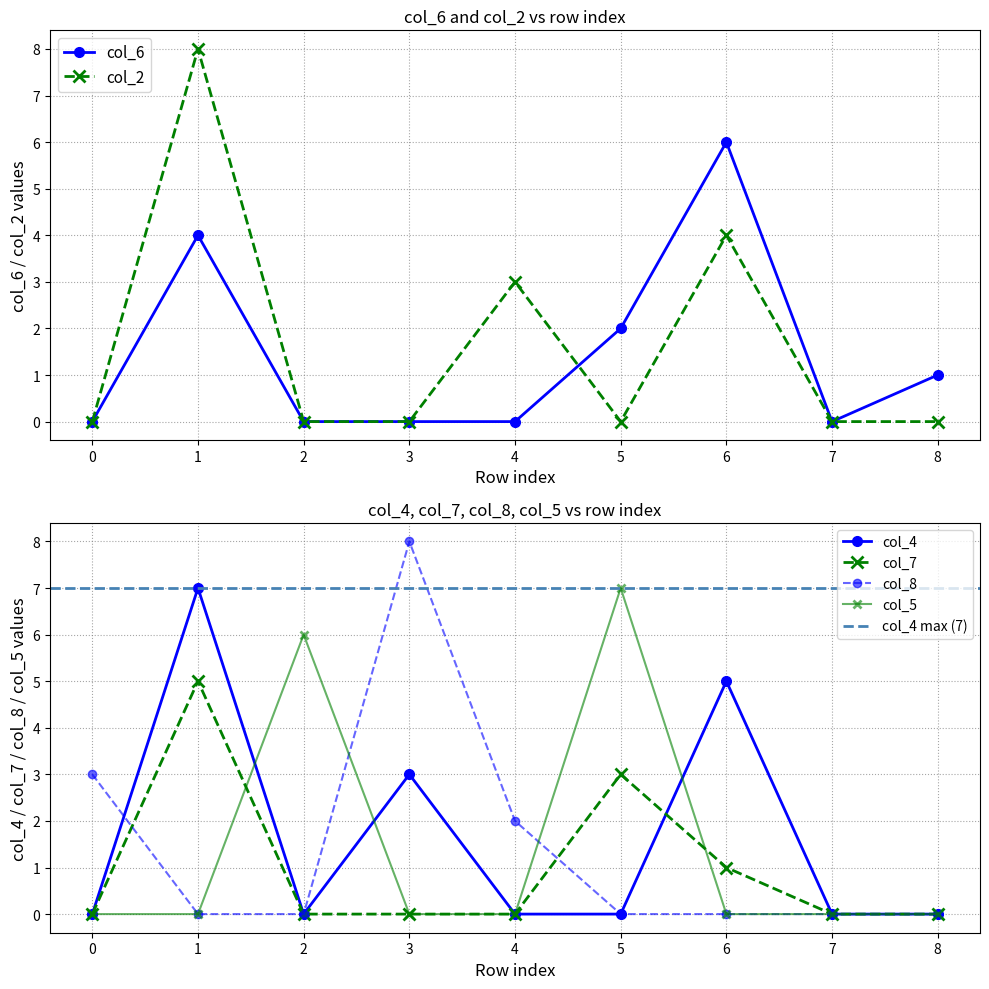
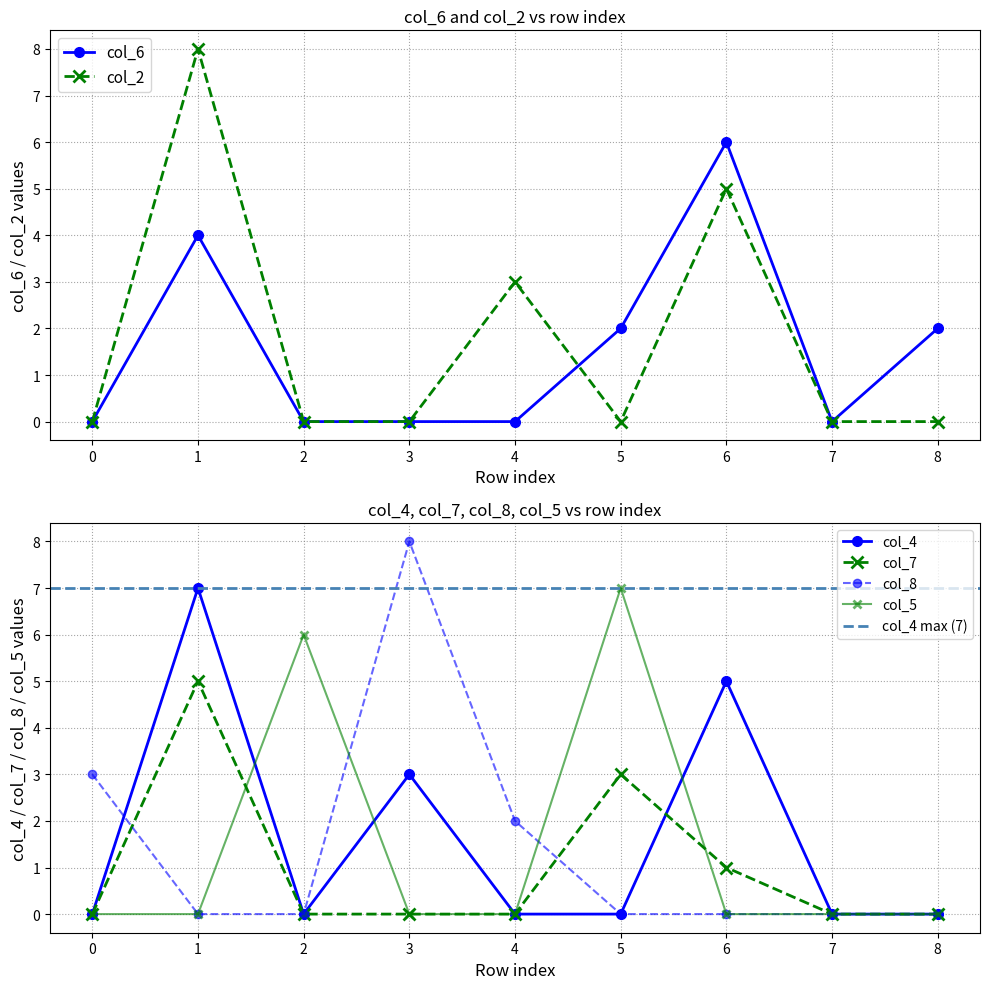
col_6 and col_2 vs row index, col_2, 6: 4 -> 5
col_6 and col_2 vs row index, col_6, 8: 1 -> 2
